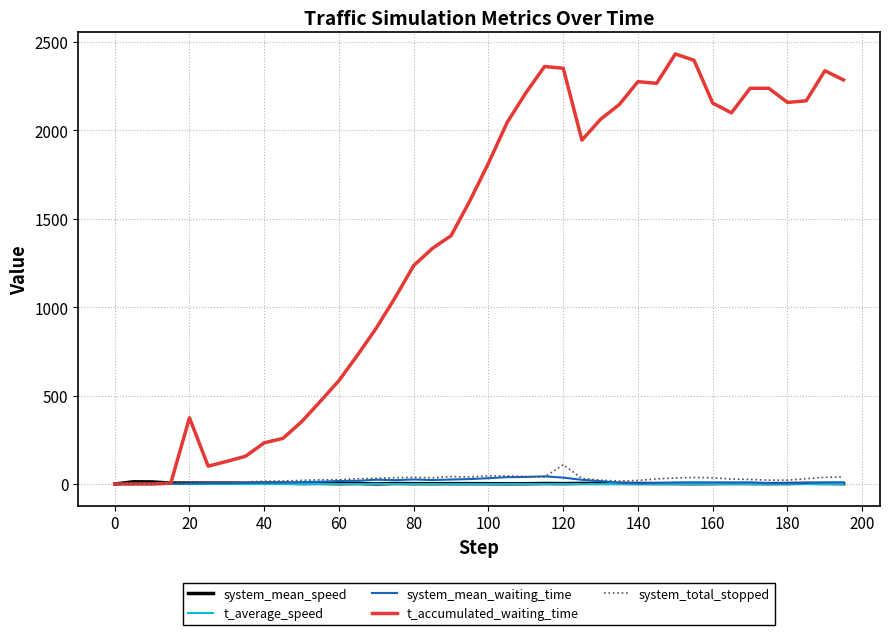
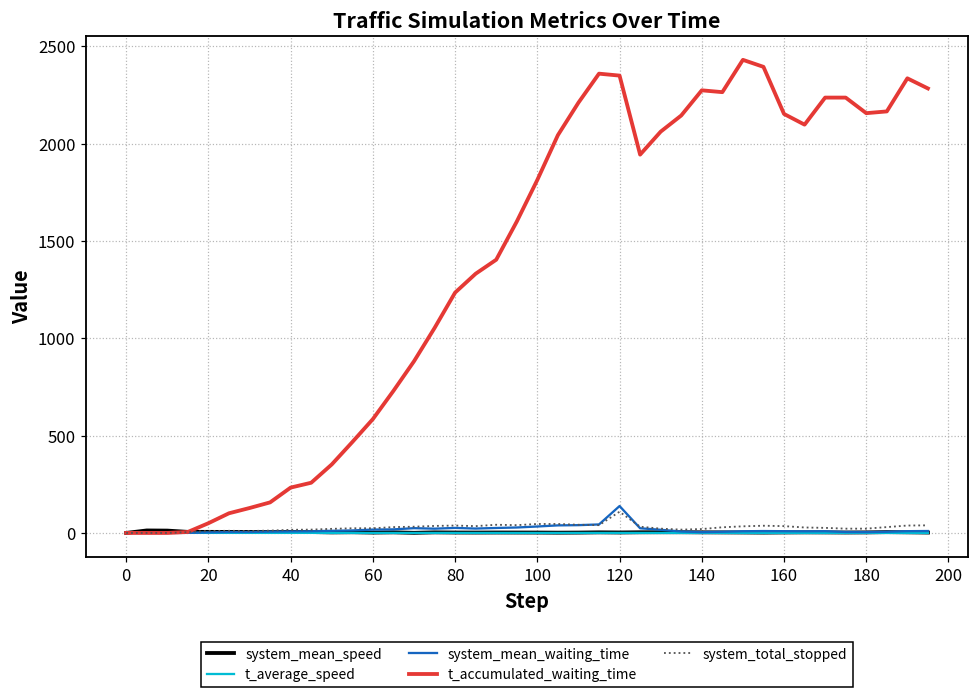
t_accumulated_waiting_time, 20: 370 -> 50
system_mean_waiting_time, 120: 40 -> 140
